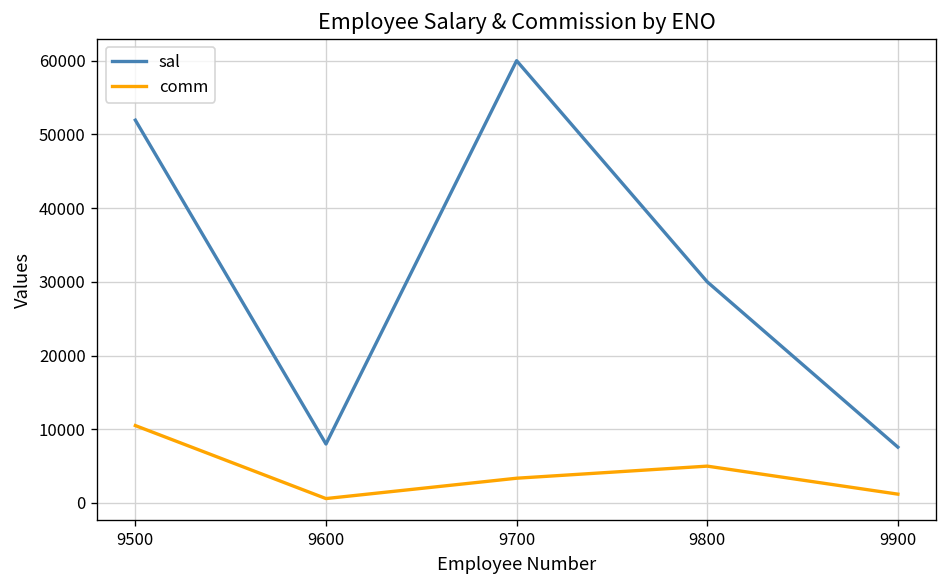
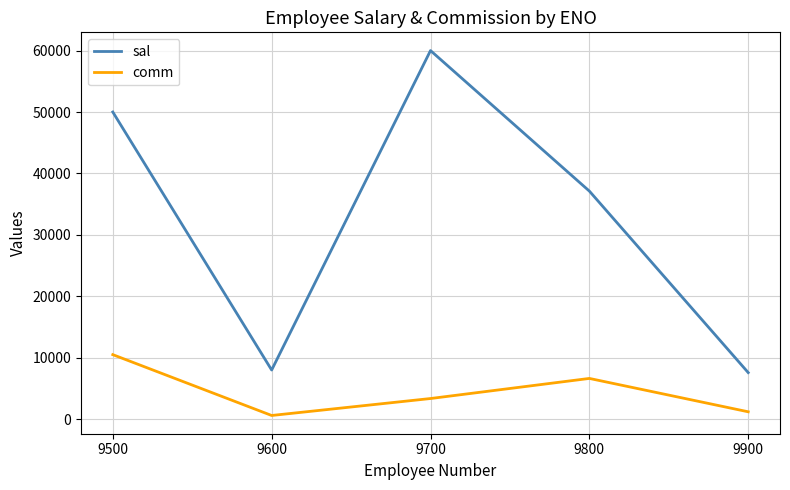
sal, 9500: 52000 -> 50000
sal, 9800: 30000 -> 37000
comm, 9800: 5000 -> 7000
